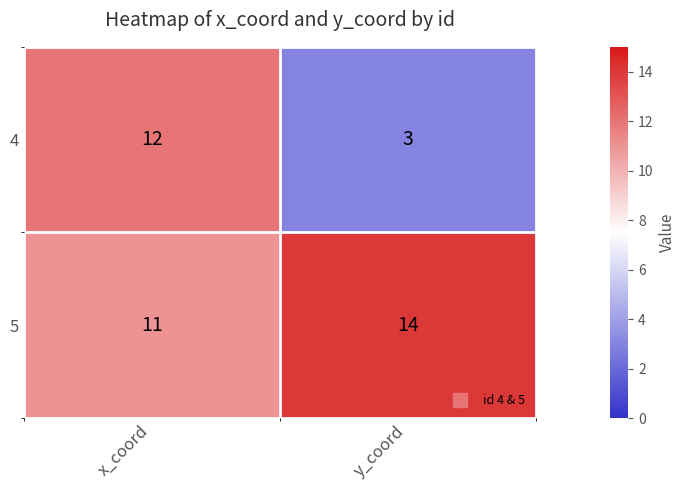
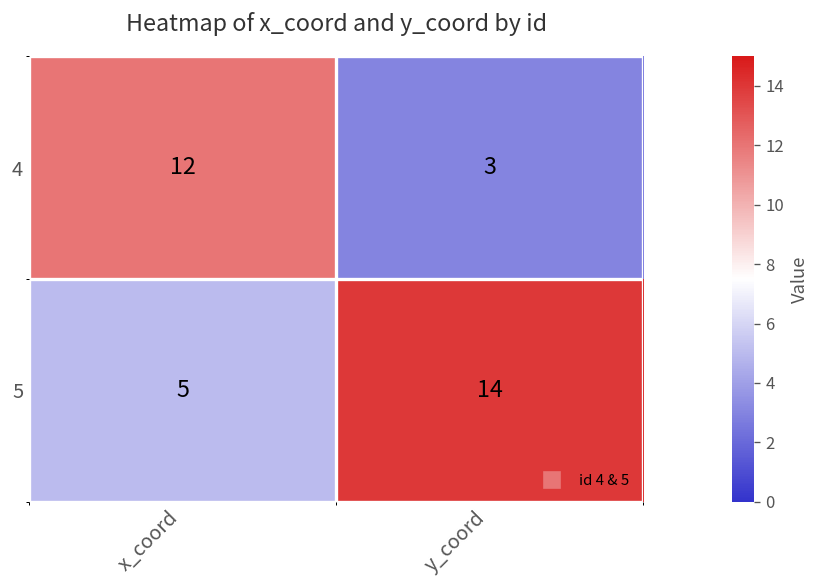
5, x_coord: 11 -> 5
